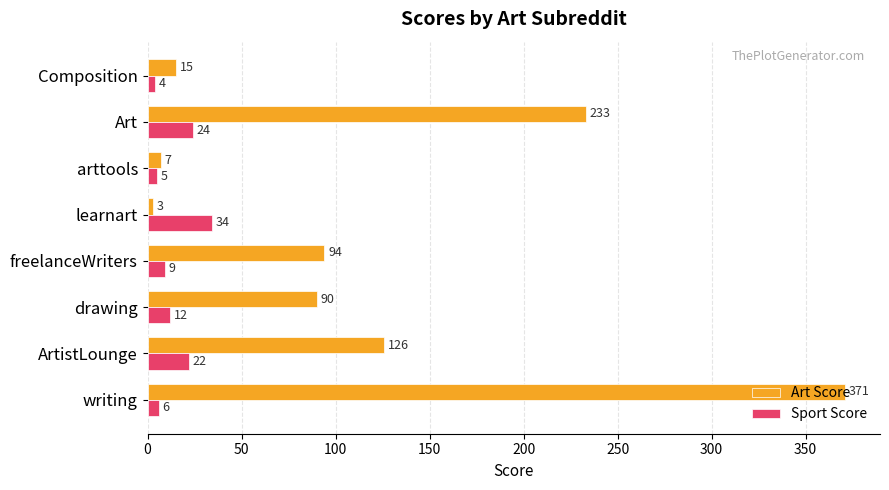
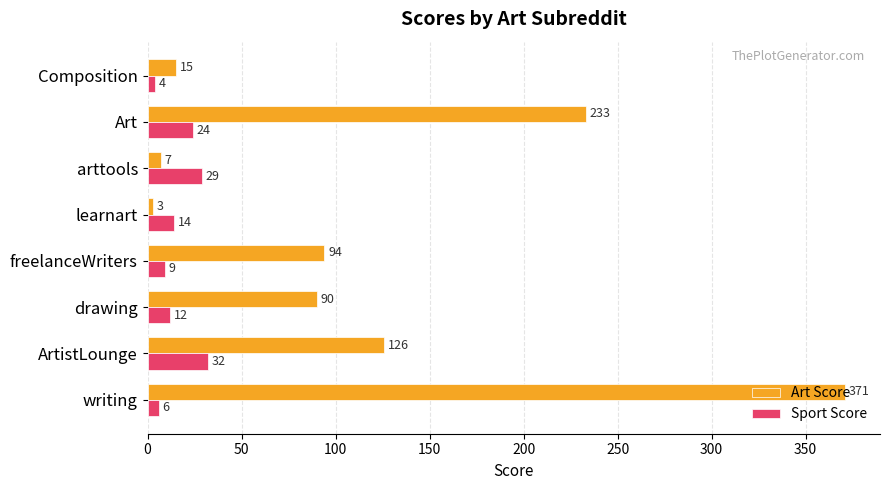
Sport Score, arttools: 5 -> 29
Sport Score, learnart: 34 -> 14
Sport Score, ArtistLounge: 22 -> 32
